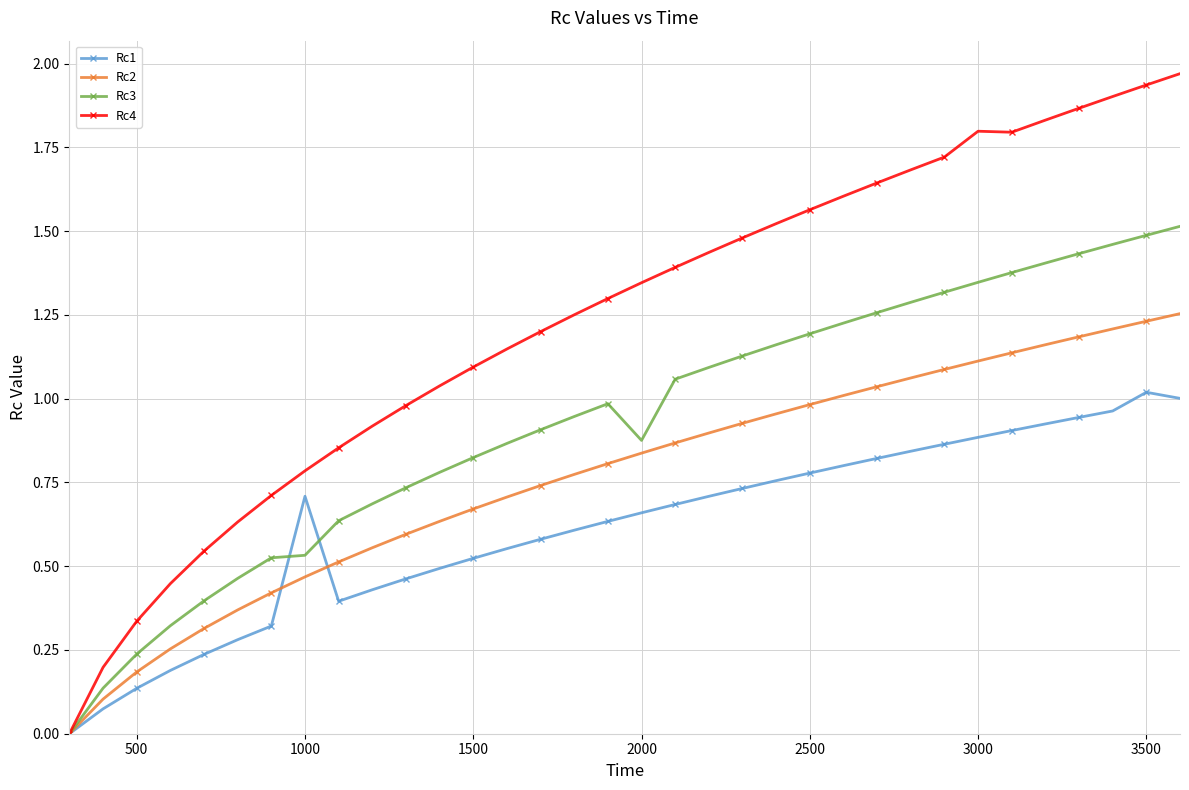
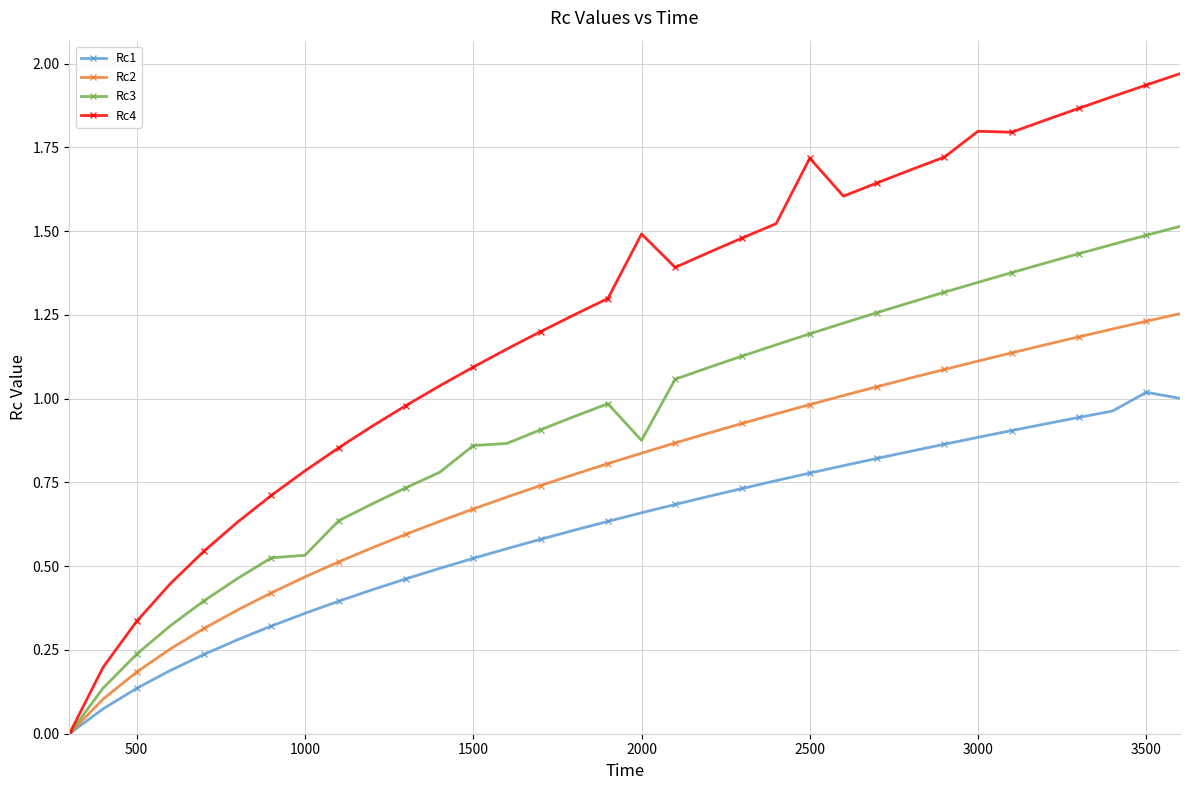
Rc1, 1000: 0.71 -> 0.36
Rc3, 1500: 0.82 -> 0.86
Rc4, 2000: 1.35 -> 1.49
Rc4, 2500: 1.56 -> 1.72
